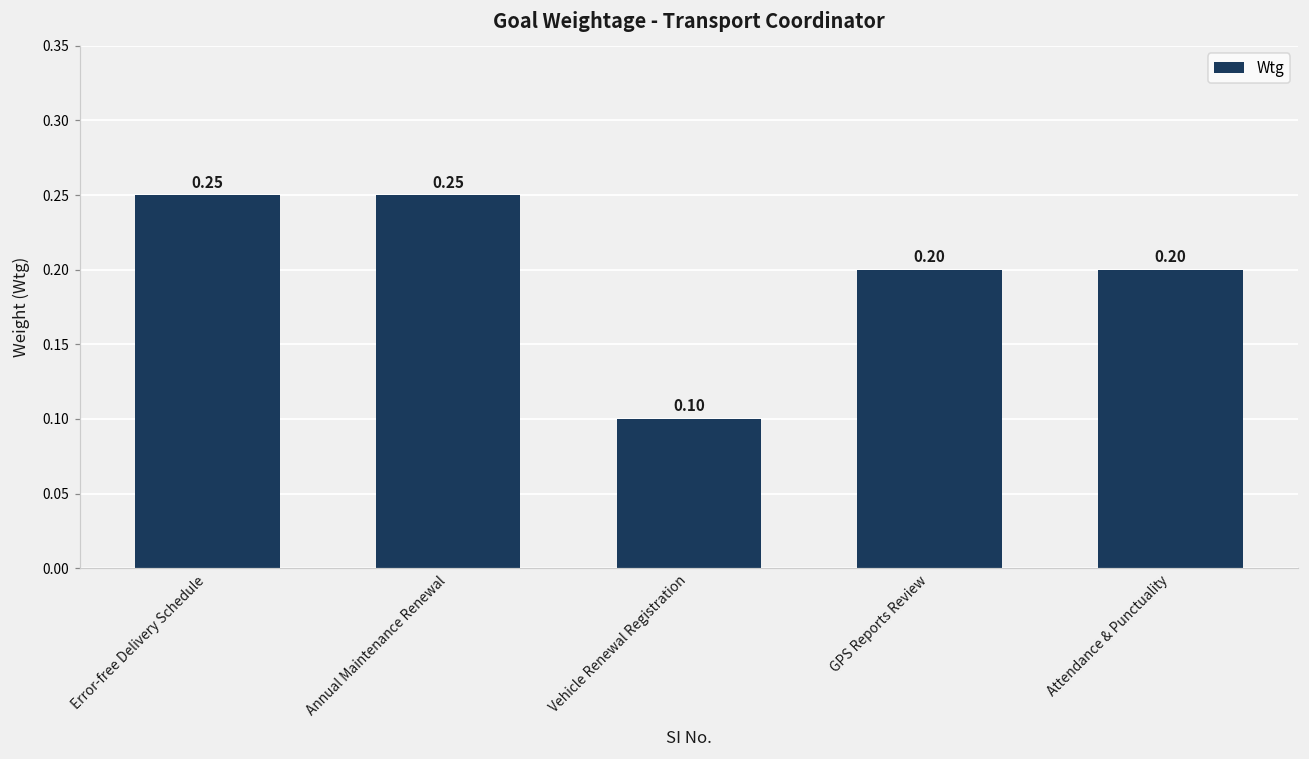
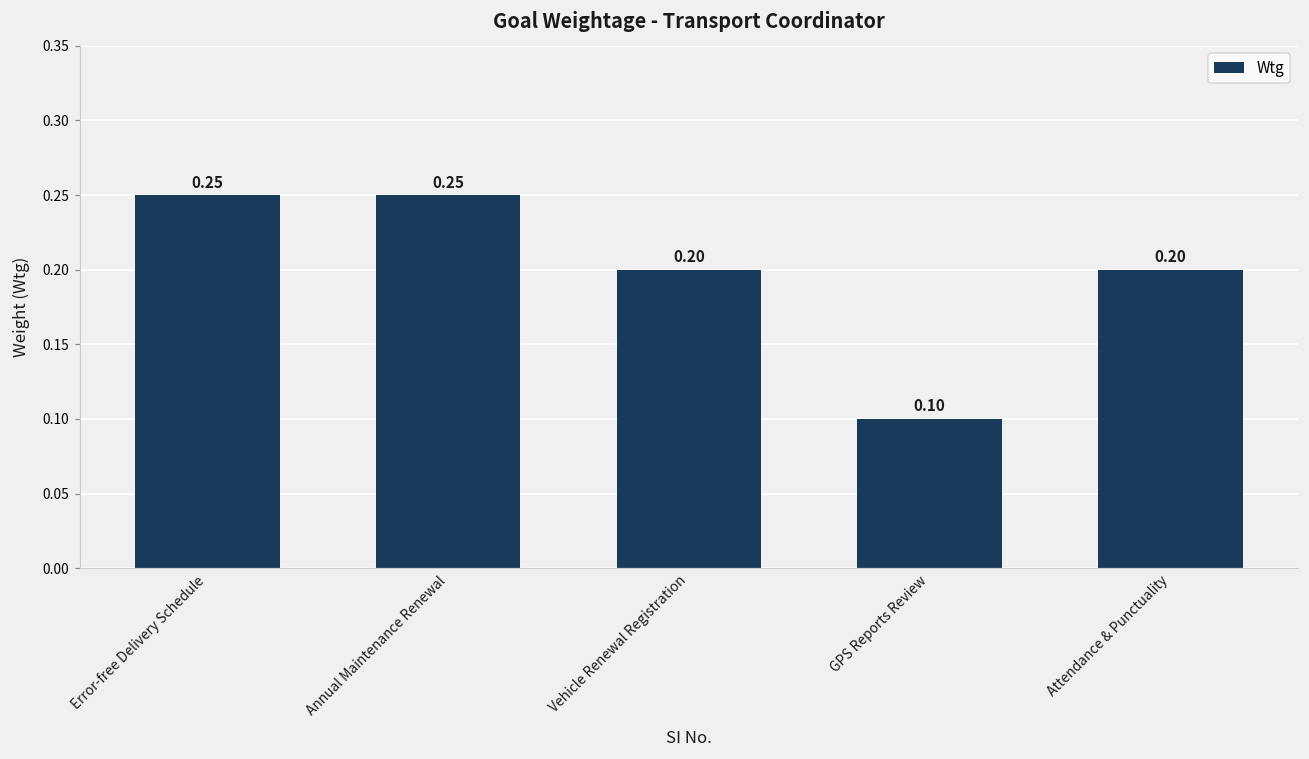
Vehicle Renewal Registration: 0.10 -> 0.20
GPS Reports Review: 0.20 -> 0.10
